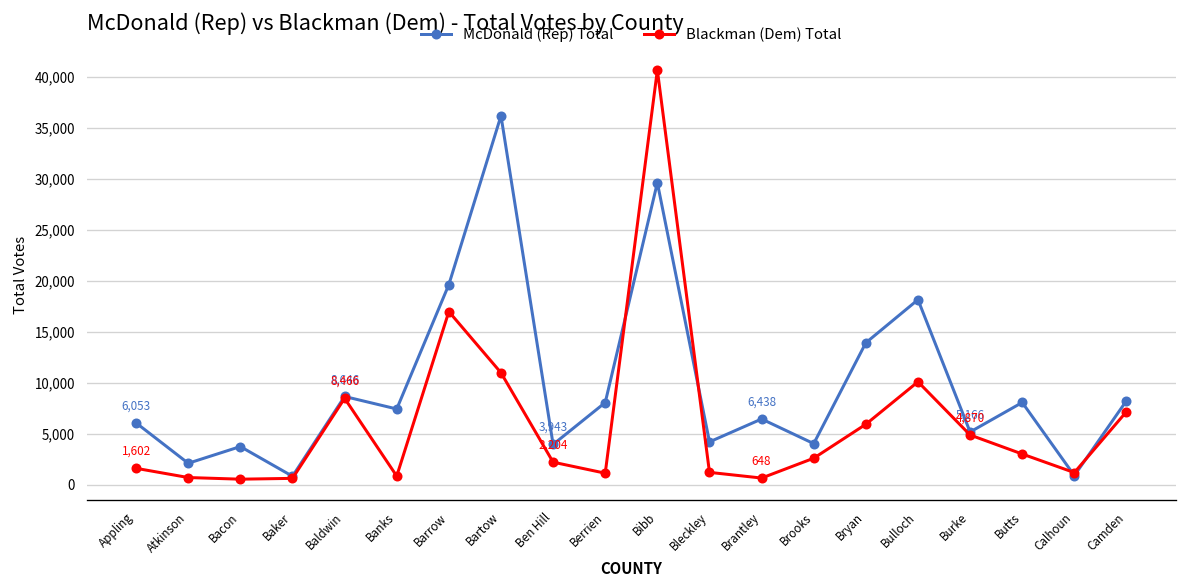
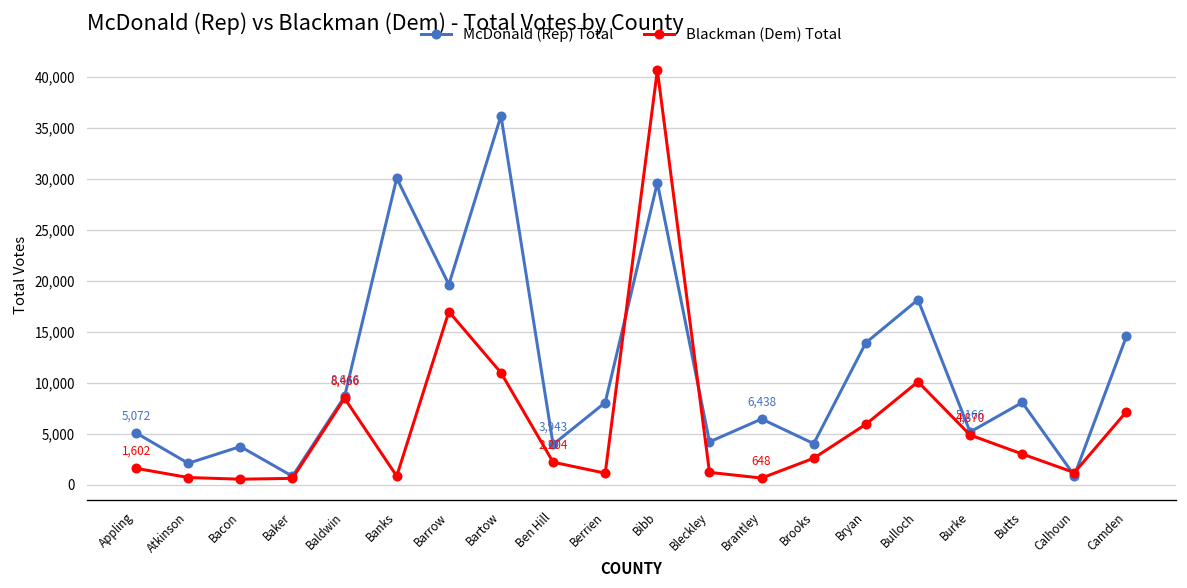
McDonald (Rep) Total, Appling: 6,053 -> 5,072
McDonald (Rep) Total, Banks: 7,000 -> 30,000
McDonald (Rep) Total, Camden: 8,000 -> 15,000
